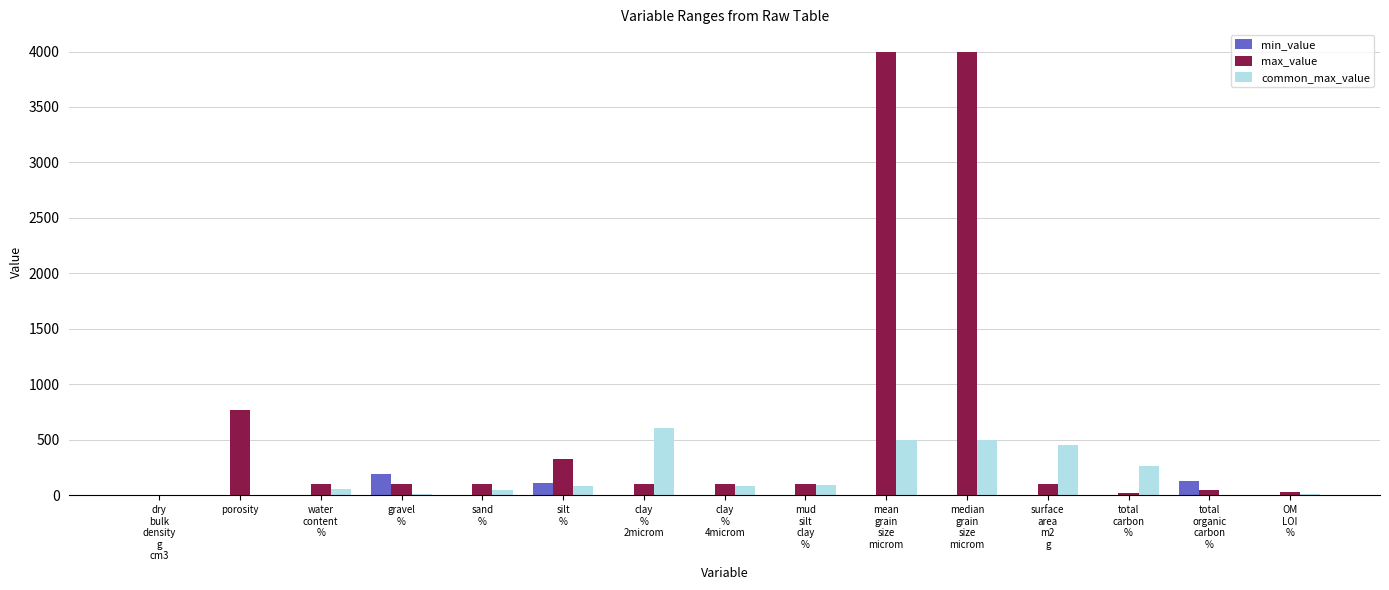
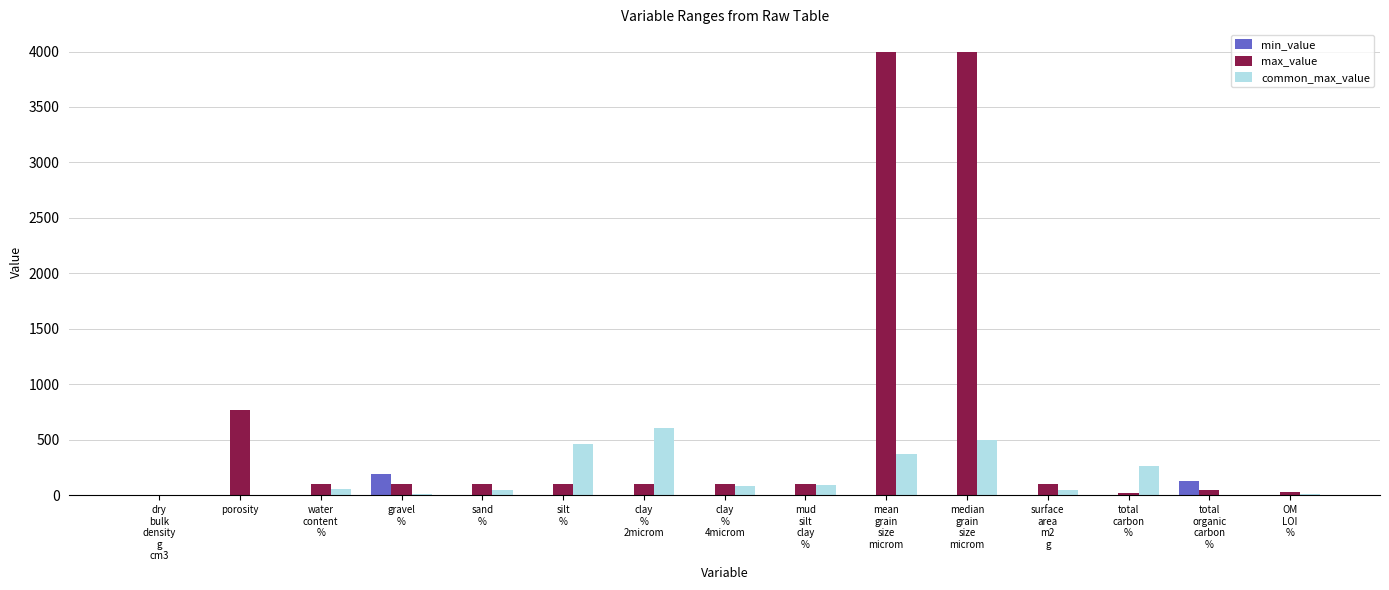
min_value, silt %: 110 -> 0
max_value, silt %: 320 -> 100
common_max_value, silt %: 80 -> 470
common_max_value, mean grain size microm: 500 -> 380
common_max_value, surface area m2 g: 450 -> 50
